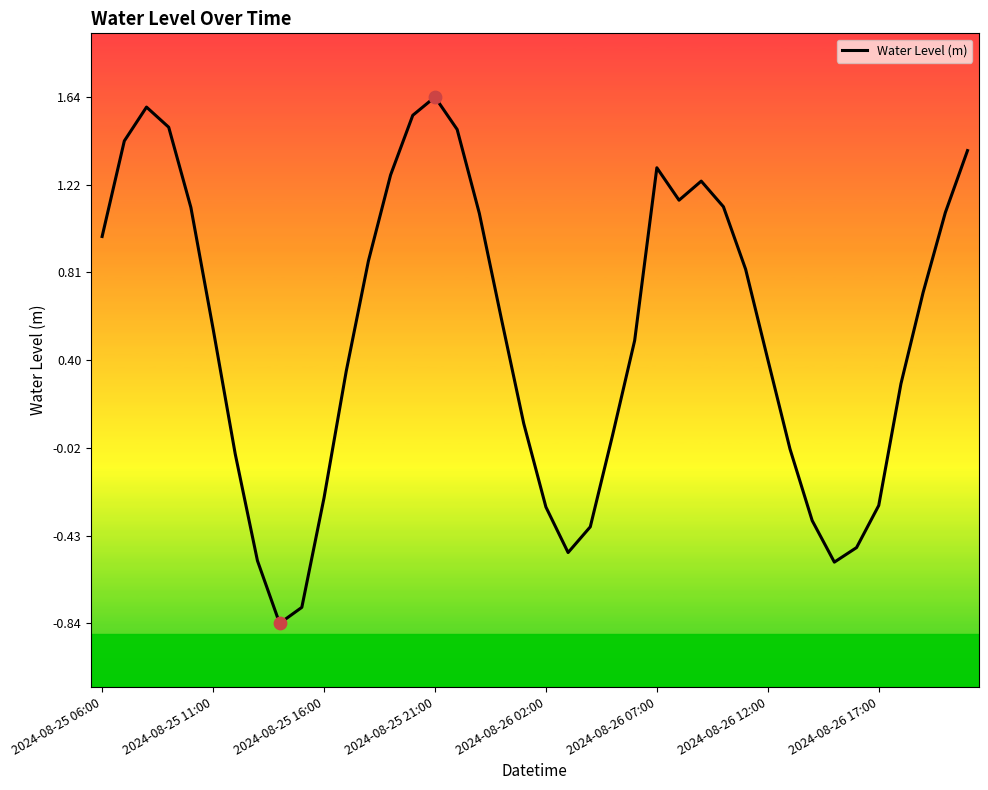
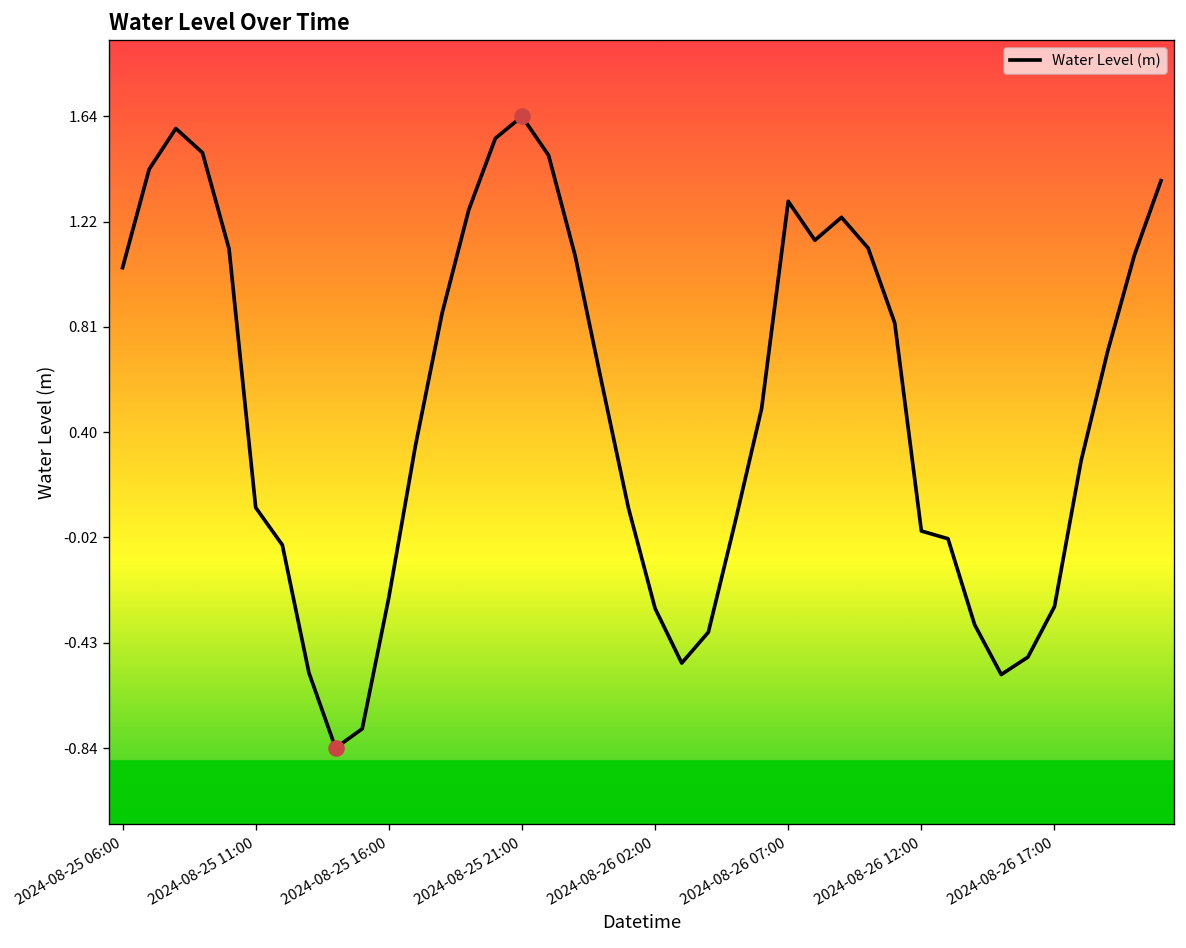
Water Level (m), 2024-08-25 06:00: 0.98 -> 1.04
Water Level (m), 2024-08-25 11:00: 0.55 -> 0.10
Water Level (m), 2024-08-26 12:00: 0.40 -> 0.01
